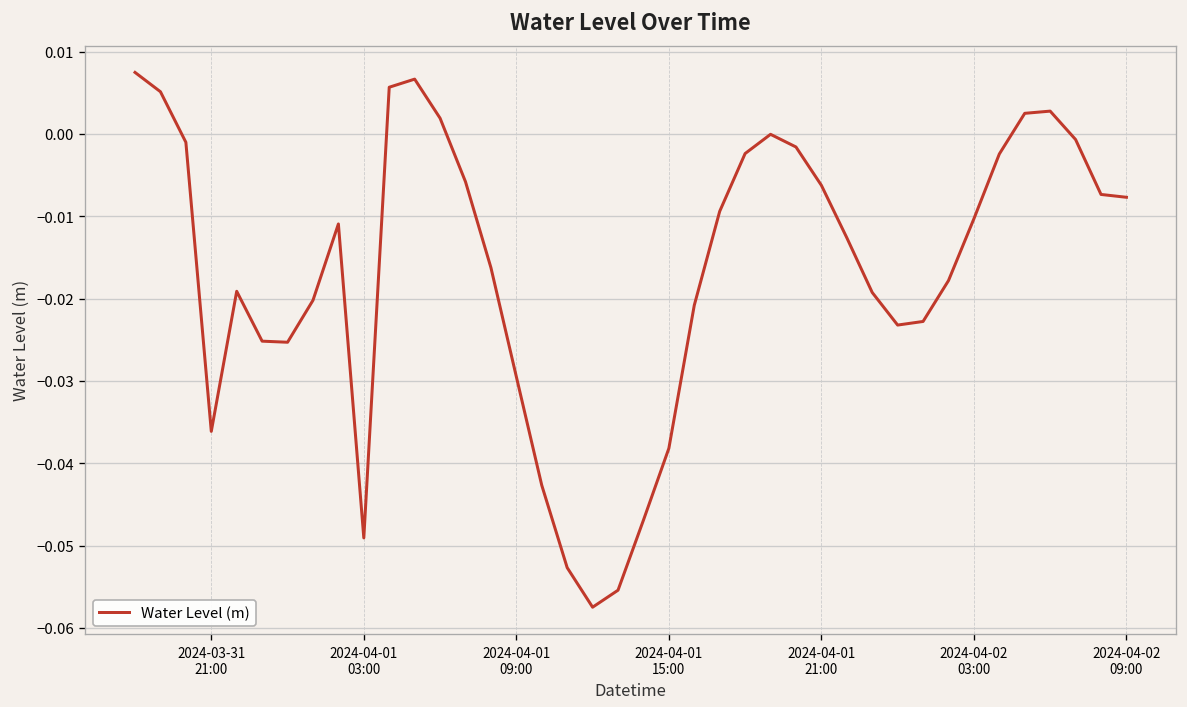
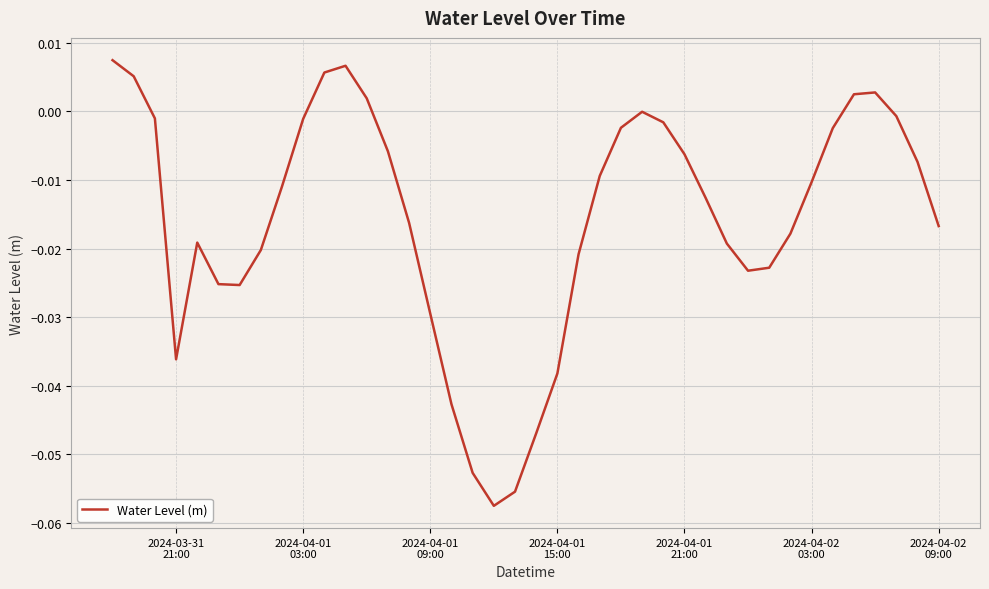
2024-04-01 03:00: -0.049 -> -0.001
2024-04-02 09:00: -0.008 -> -0.017
